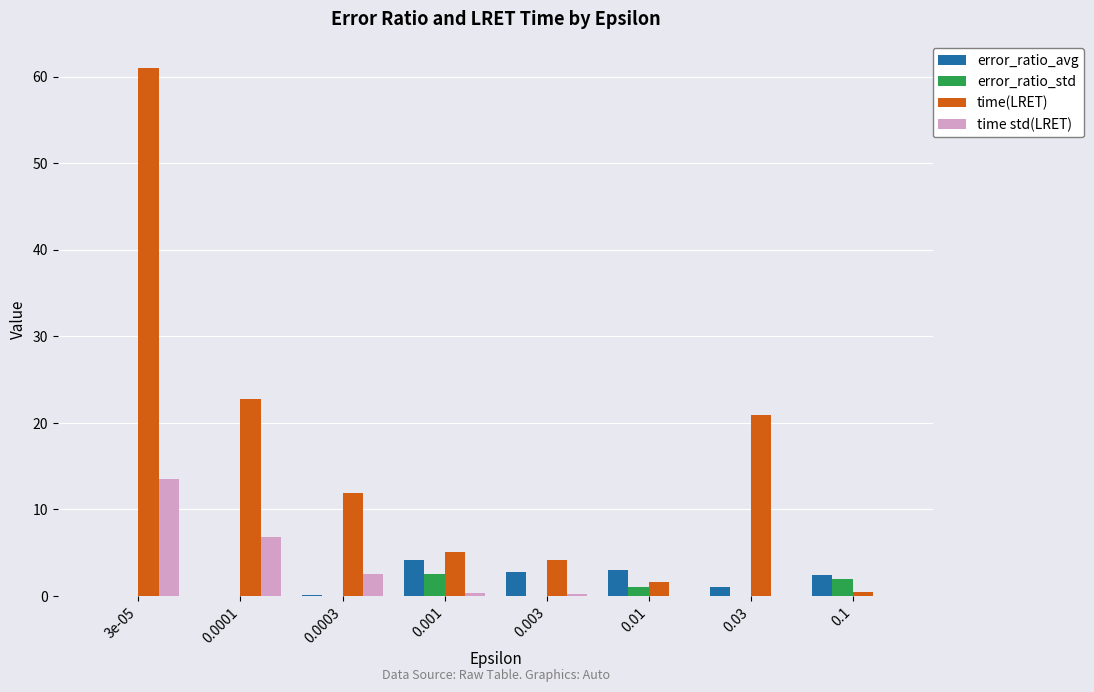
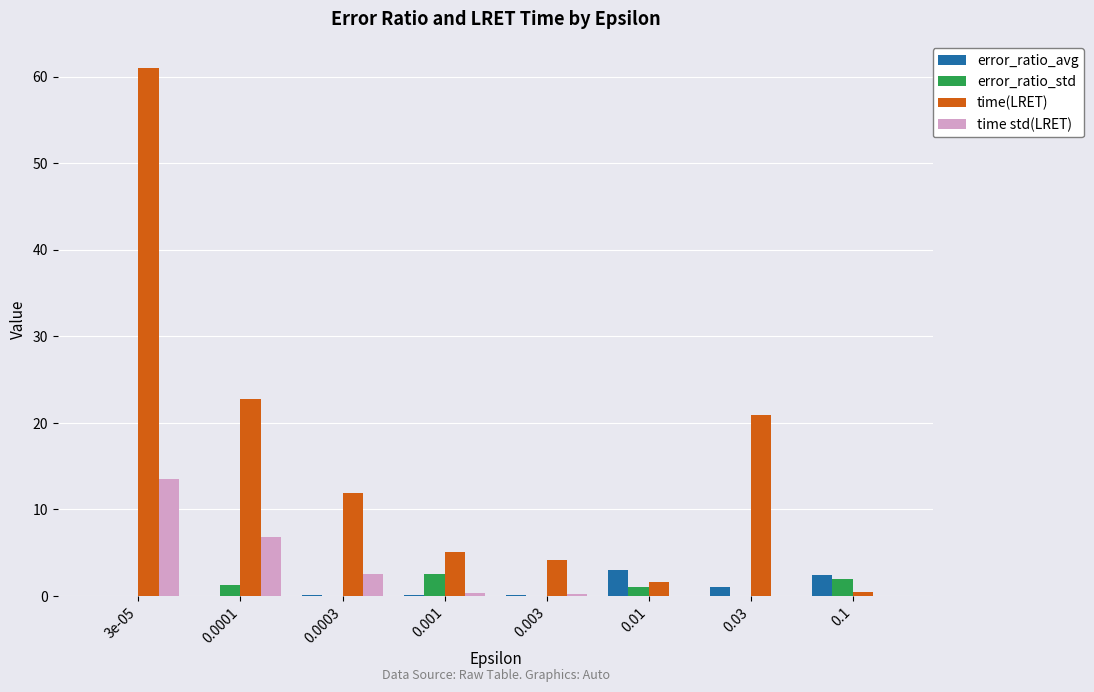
error_ratio_std, 0.0001: 0 -> 1
error_ratio_avg, 0.001: 4 -> 0
error_ratio_avg, 0.003: 3 -> 0
